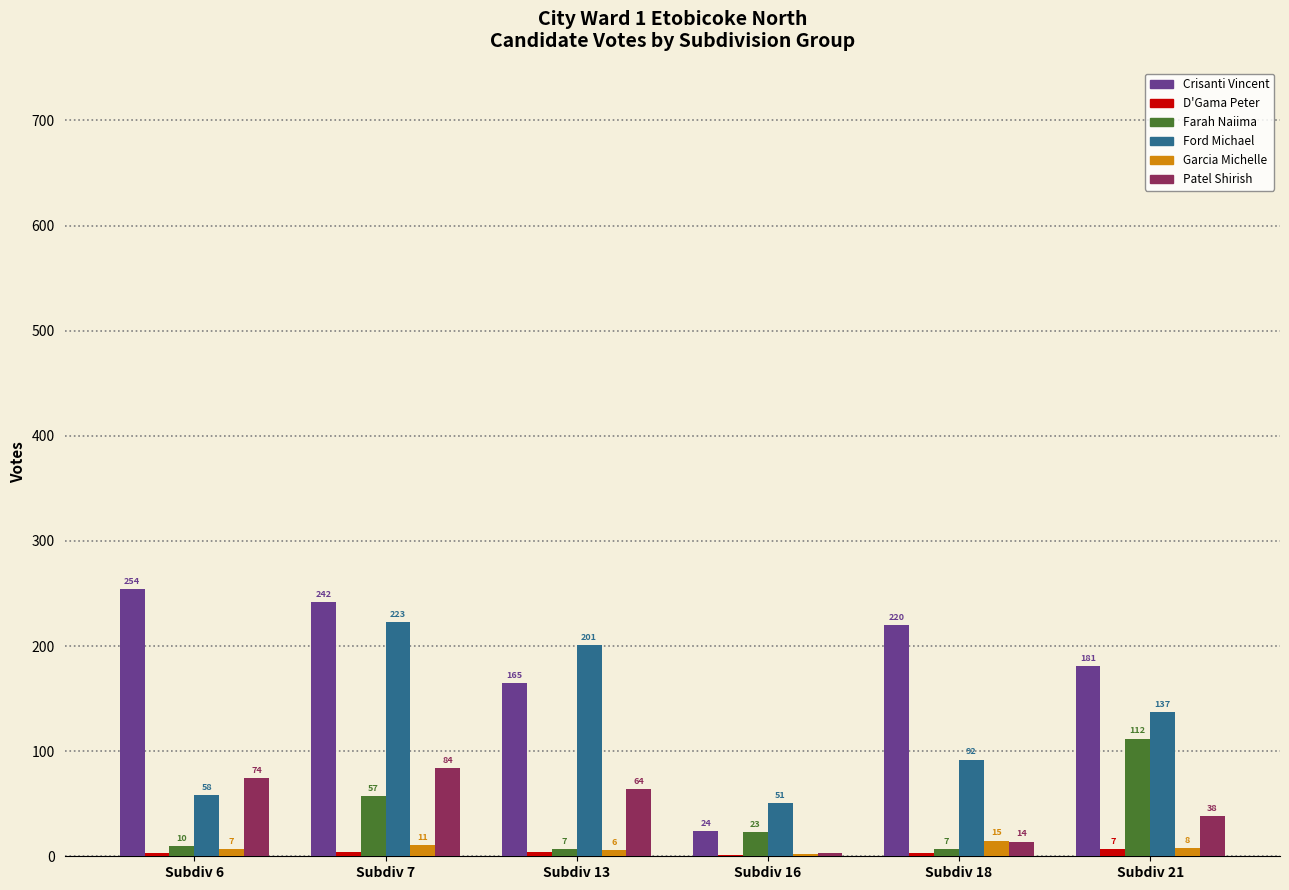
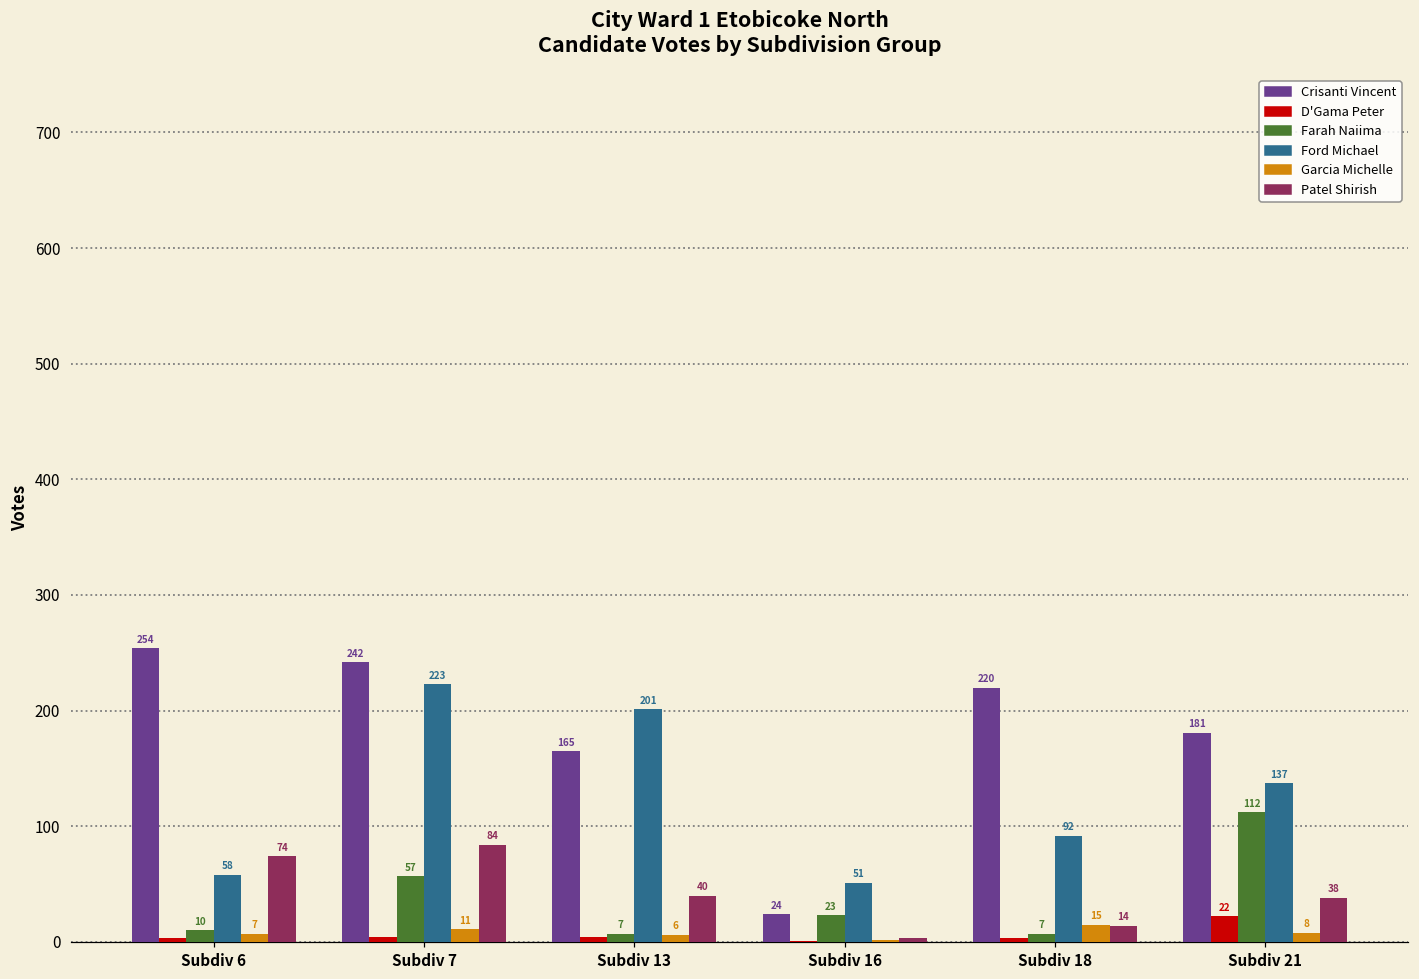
Patel Shirish, Subdiv 13: 64 -> 40
D'Gama Peter, Subdiv 21: 7 -> 22
